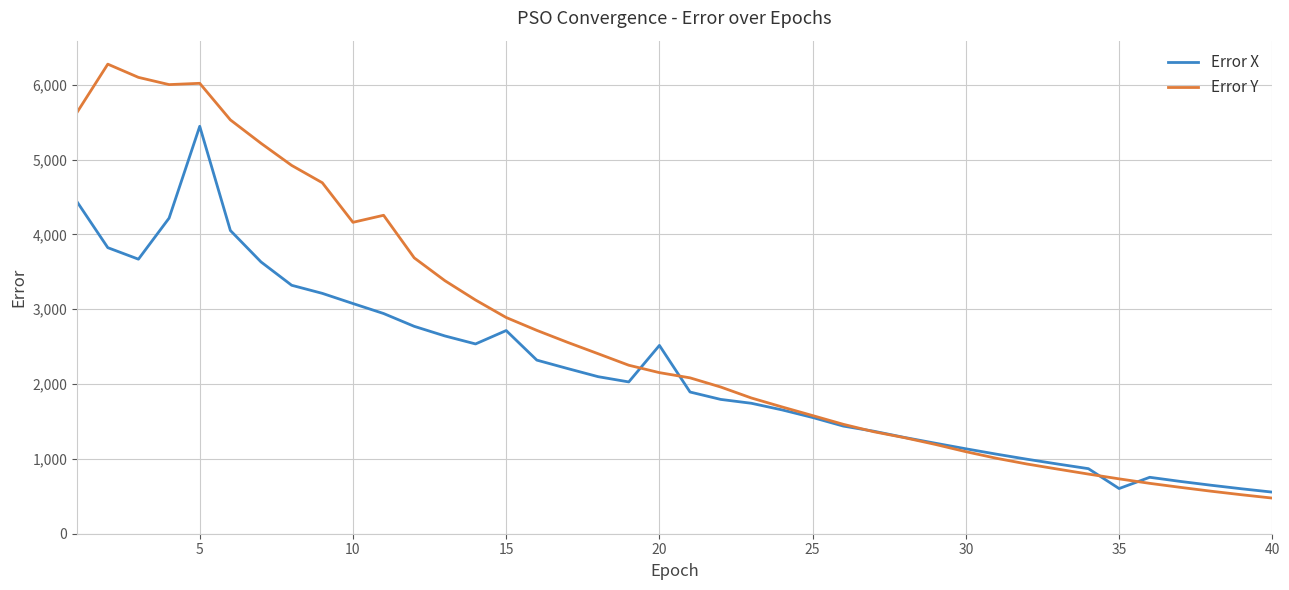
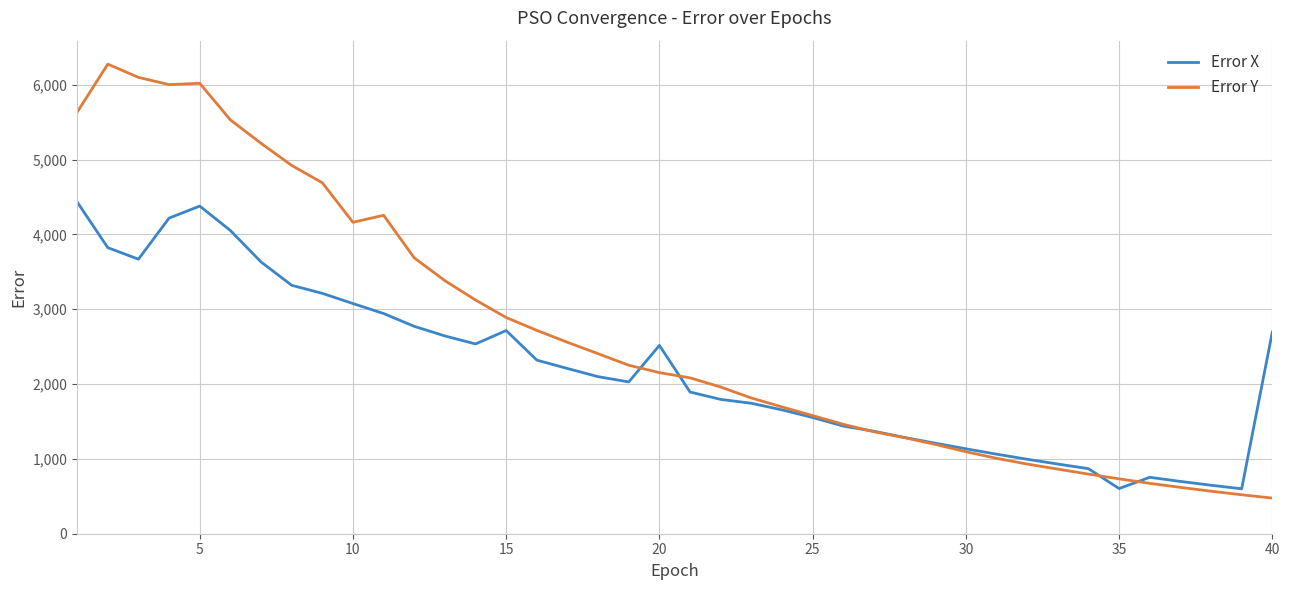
Error X, 5: 5,400 -> 4,400
Error X, 40: 600 -> 2,700
